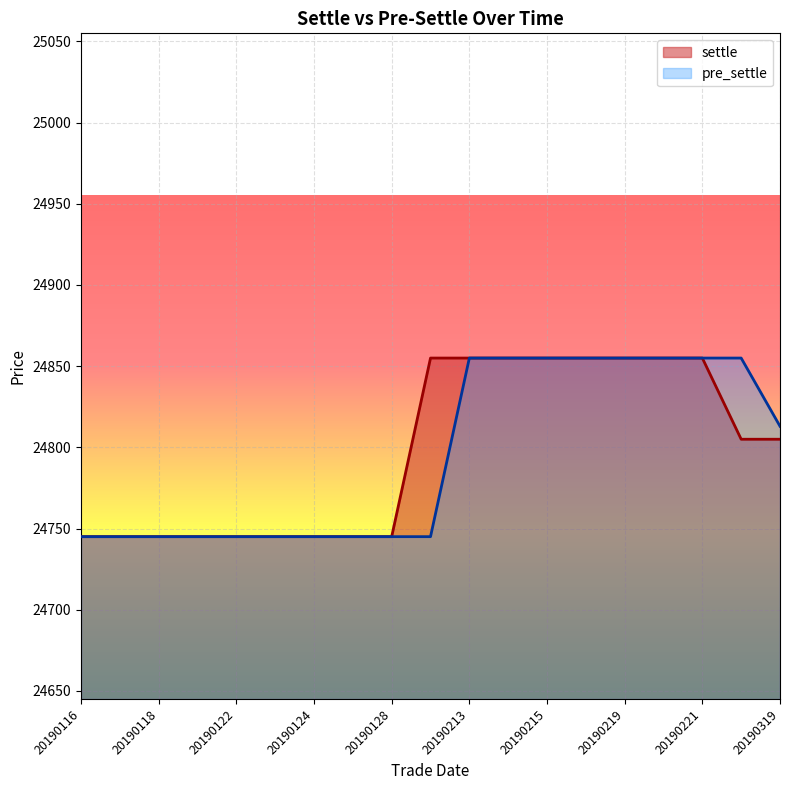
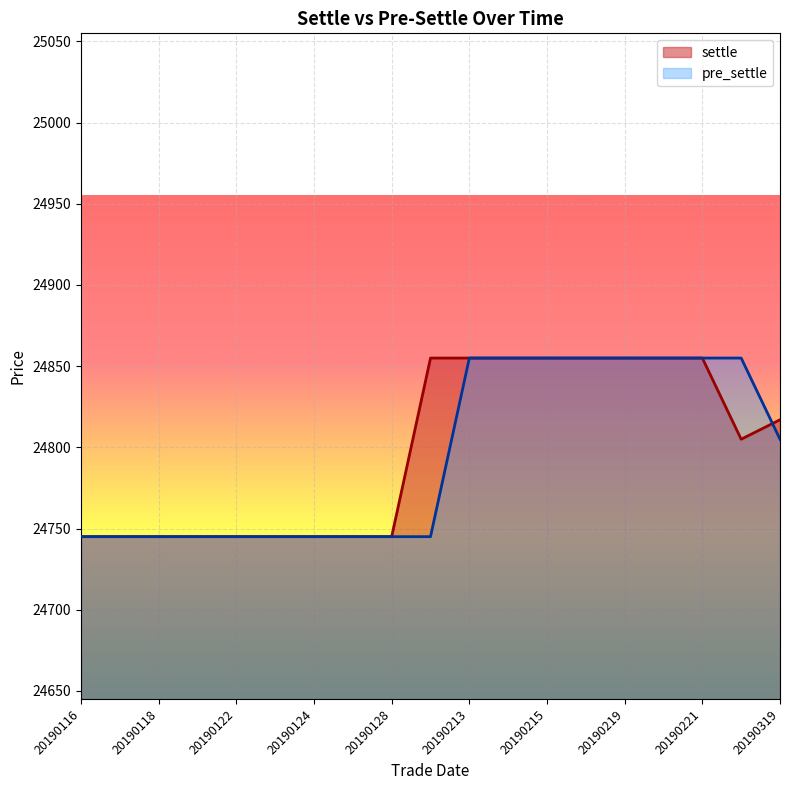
settle, 20190319: 24805 -> 24817
pre_settle, 20190319: 24813 -> 24805
